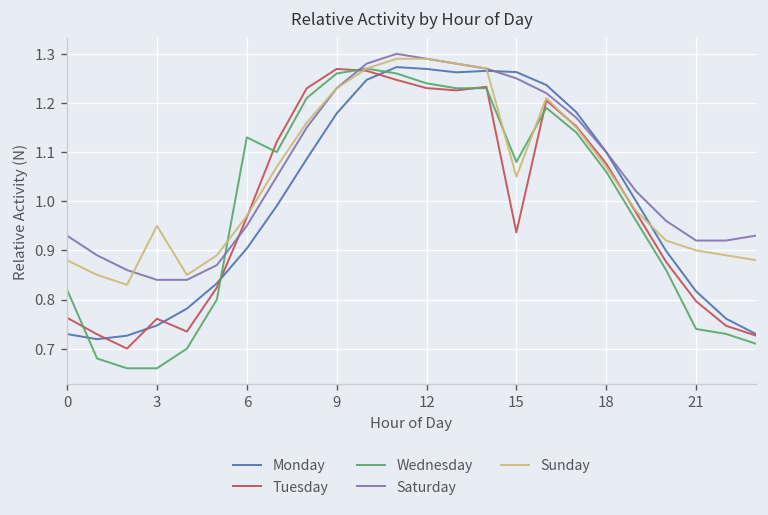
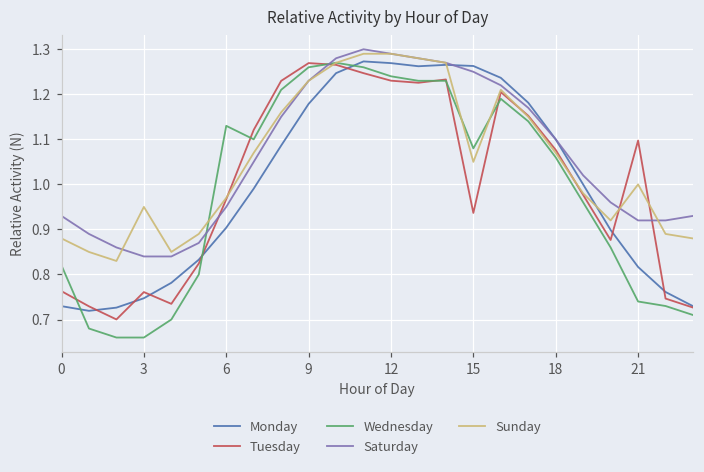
Tuesday, 21: 0.80 -> 1.10
Sunday, 21: 0.9 -> 1.0
